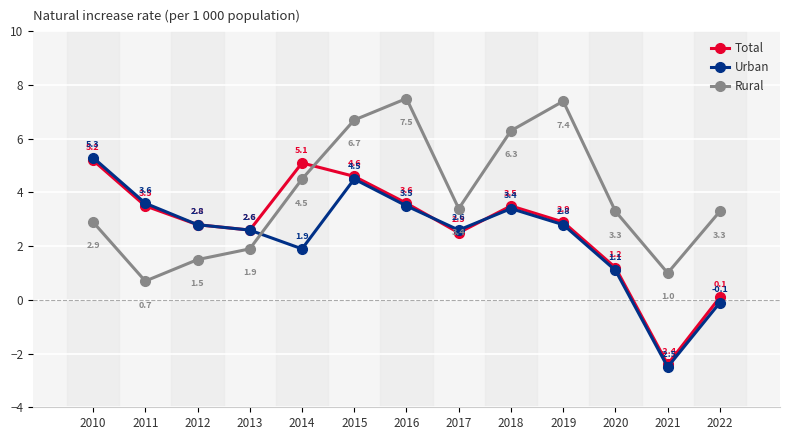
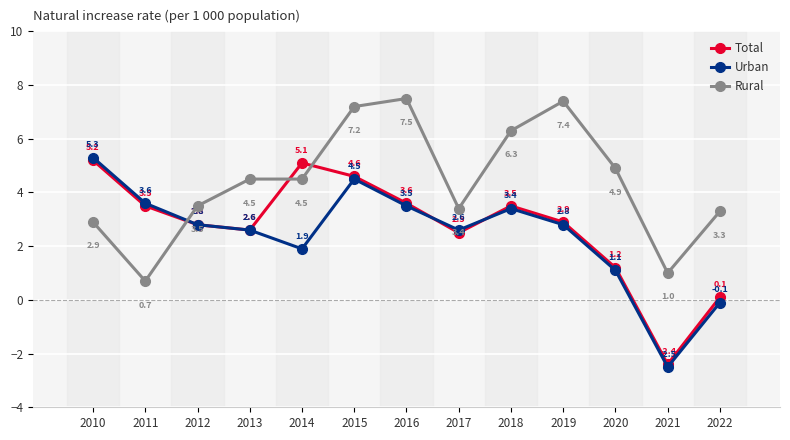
Rural, 2012: 1.5 -> 3.5
Rural, 2013: 1.9 -> 4.5
Rural, 2015: 6.7 -> 7.2
Rural, 2020: 3.3 -> 4.9
